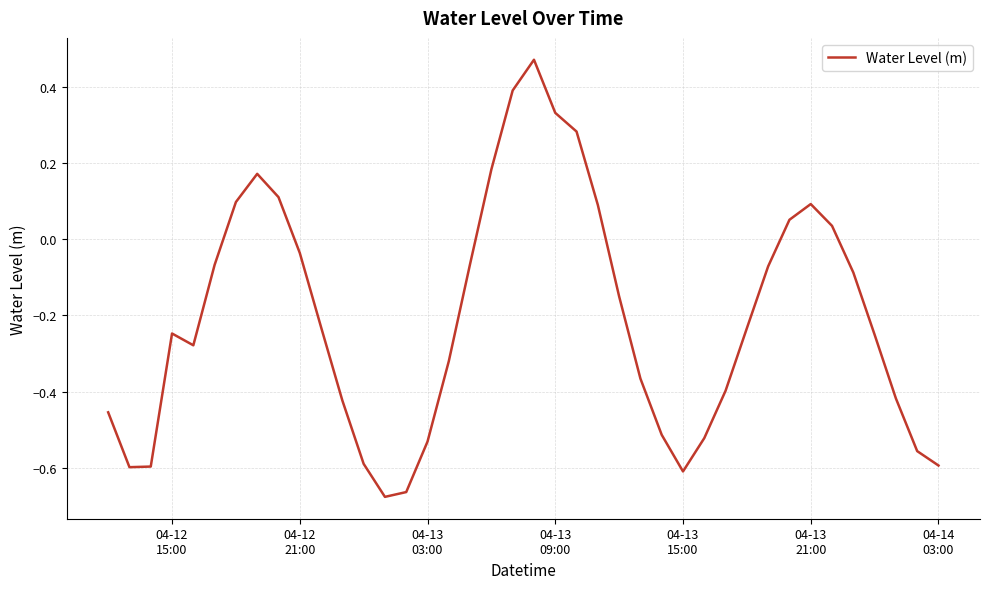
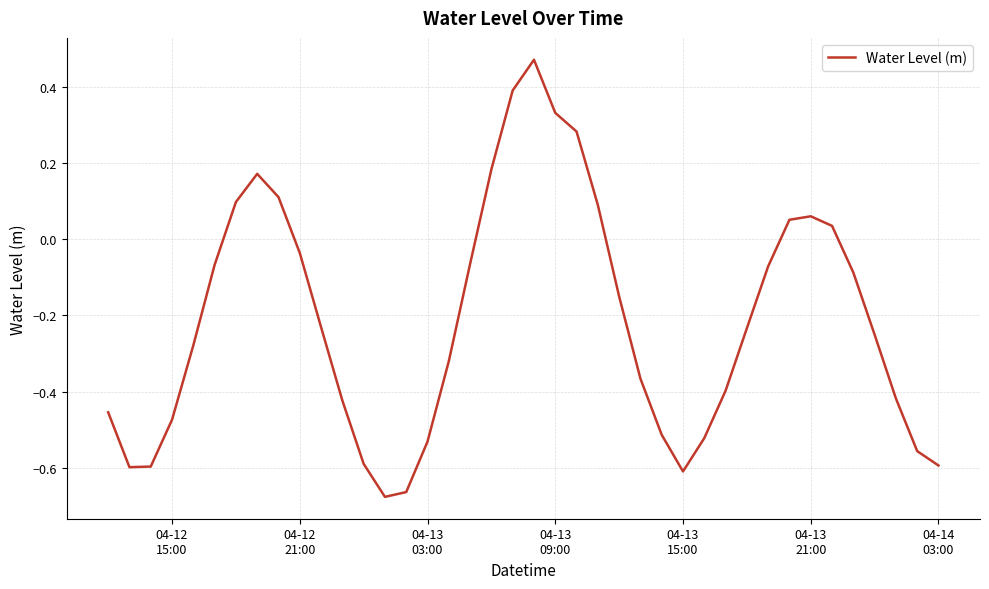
04-12 15:00: -0.25 -> -0.47
04-13 21:00: 0.09 -> 0.06
